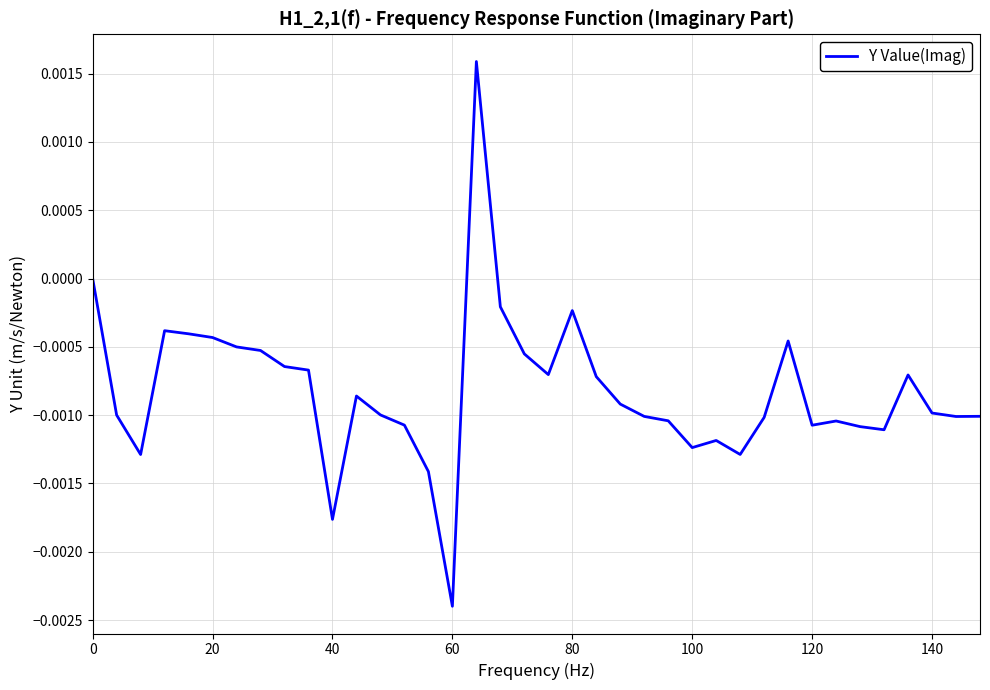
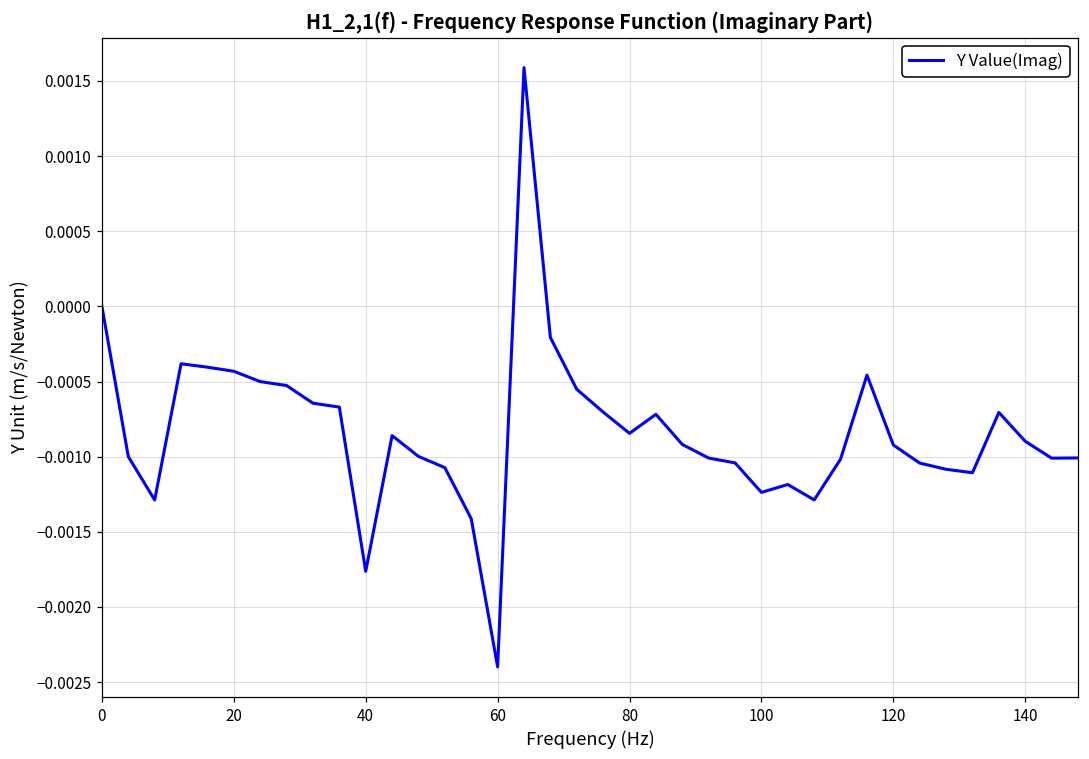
80: -0.00023 -> -0.00084
120: -0.00107 -> -0.00092
140: -0.00098 -> -0.00090
